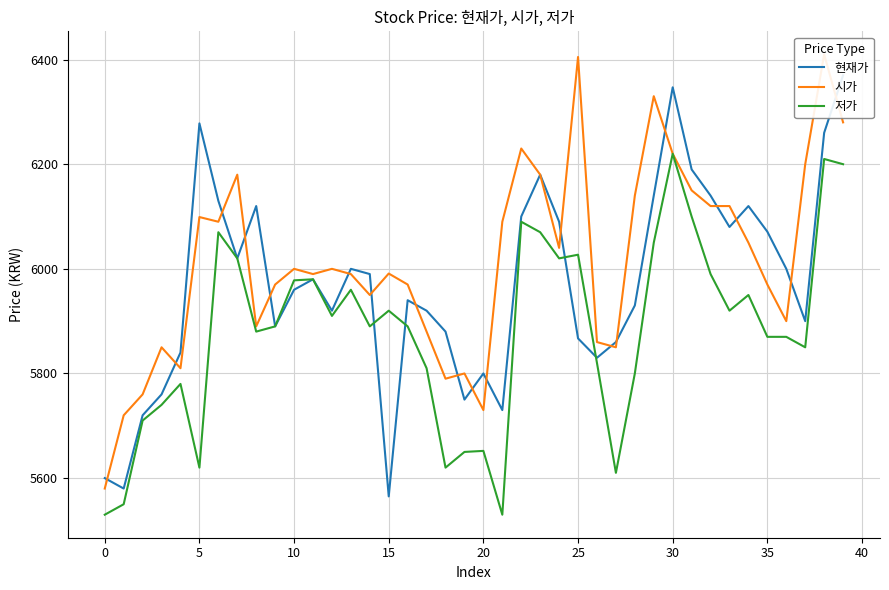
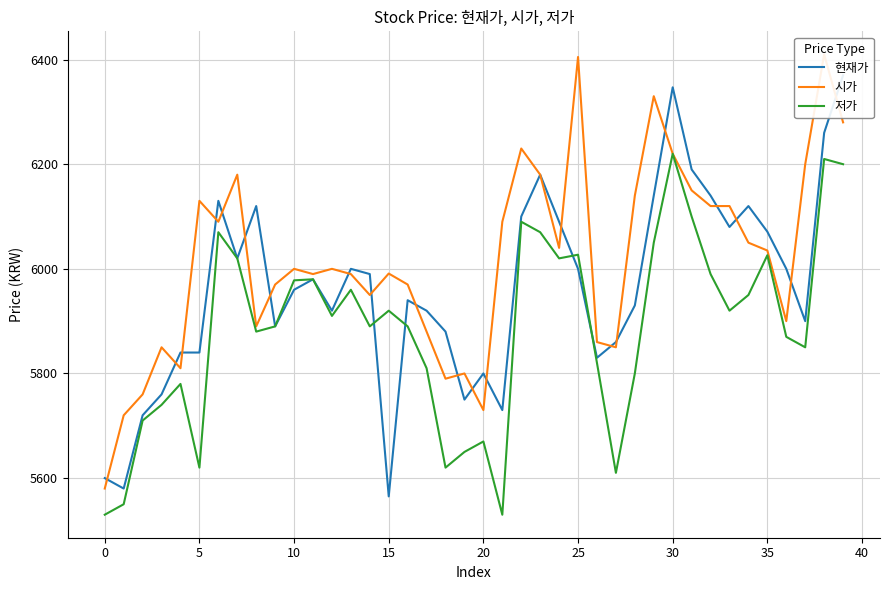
현재가, 5: 6280 -> 5840
시가, 5: 6100 -> 6130
저가, 20: 5650 -> 5670
현재가, 25: 5870 -> 6000
시가, 35: 5970 -> 6040
저가, 35: 5870 -> 6030
